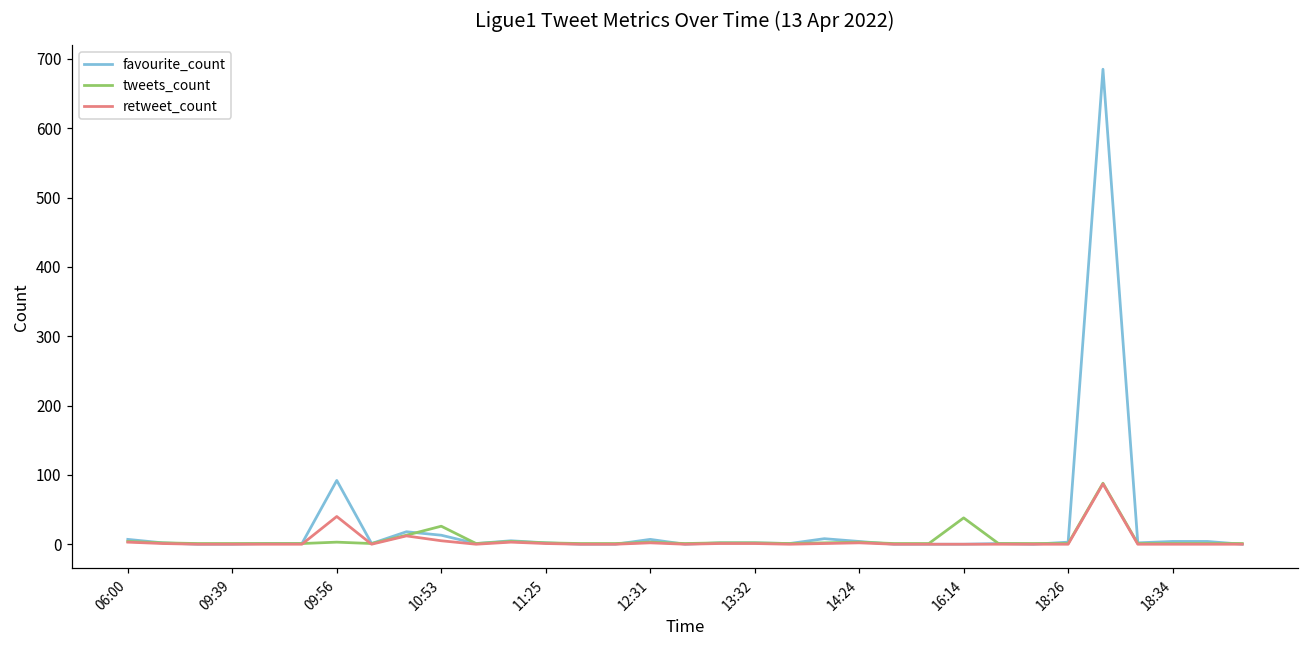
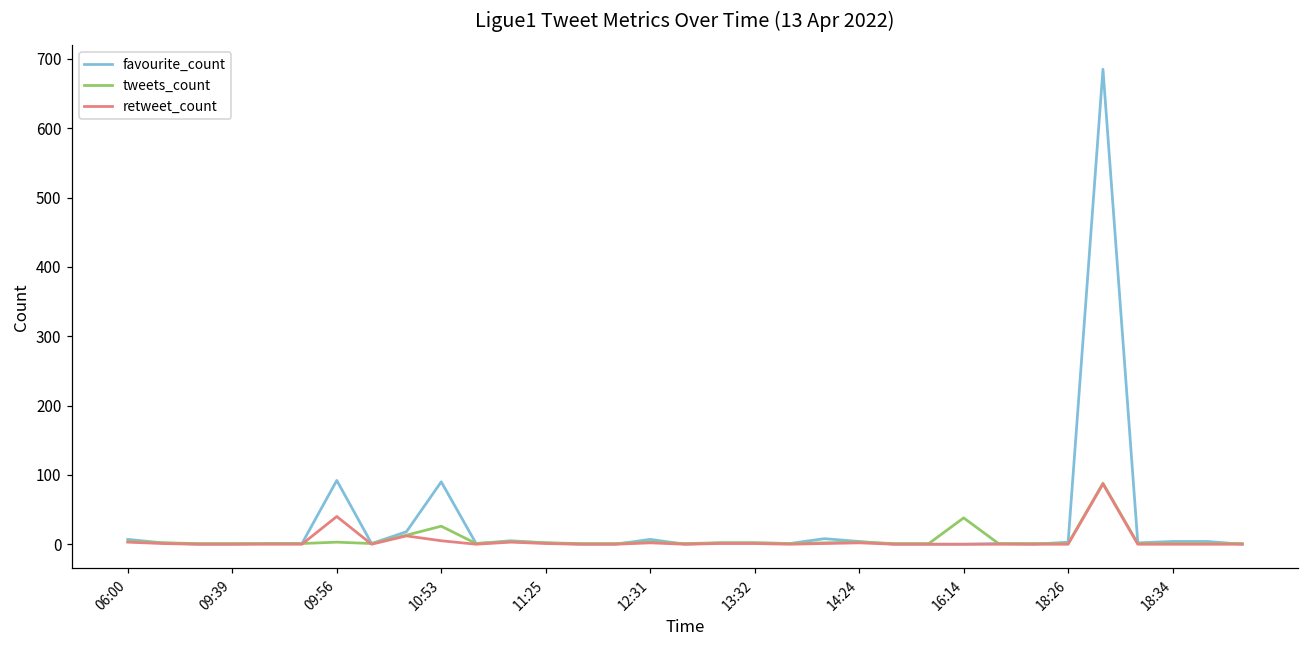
favourite_count, 10:53: 10 -> 90
